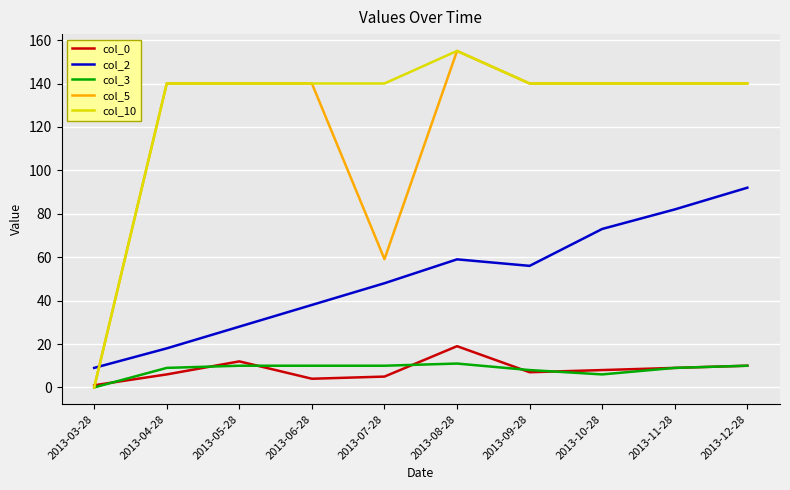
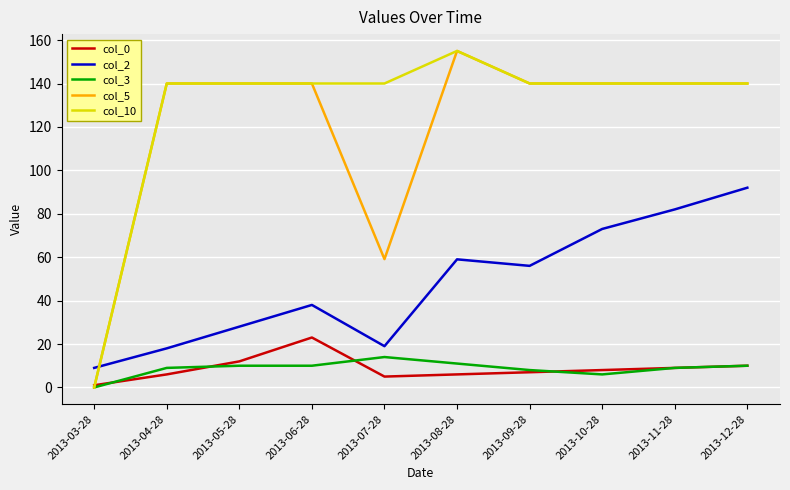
col_0, 2013-06-28: 4 -> 23
col_2, 2013-07-28: 48 -> 19
col_3, 2013-07-28: 10 -> 14
col_0, 2013-08-28: 19 -> 6
